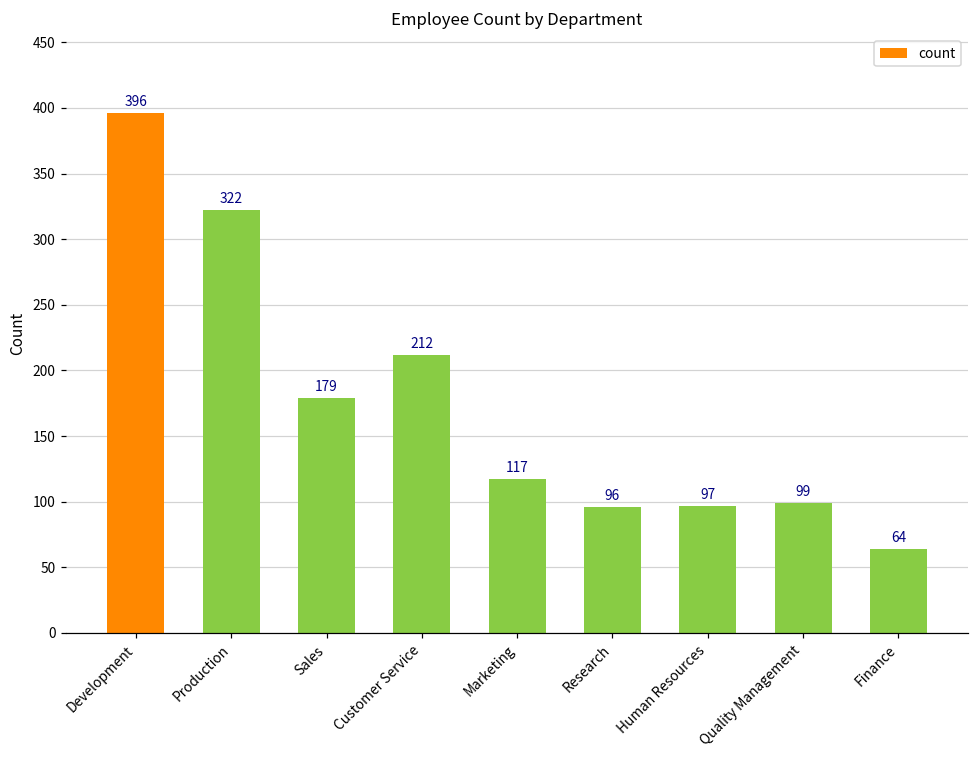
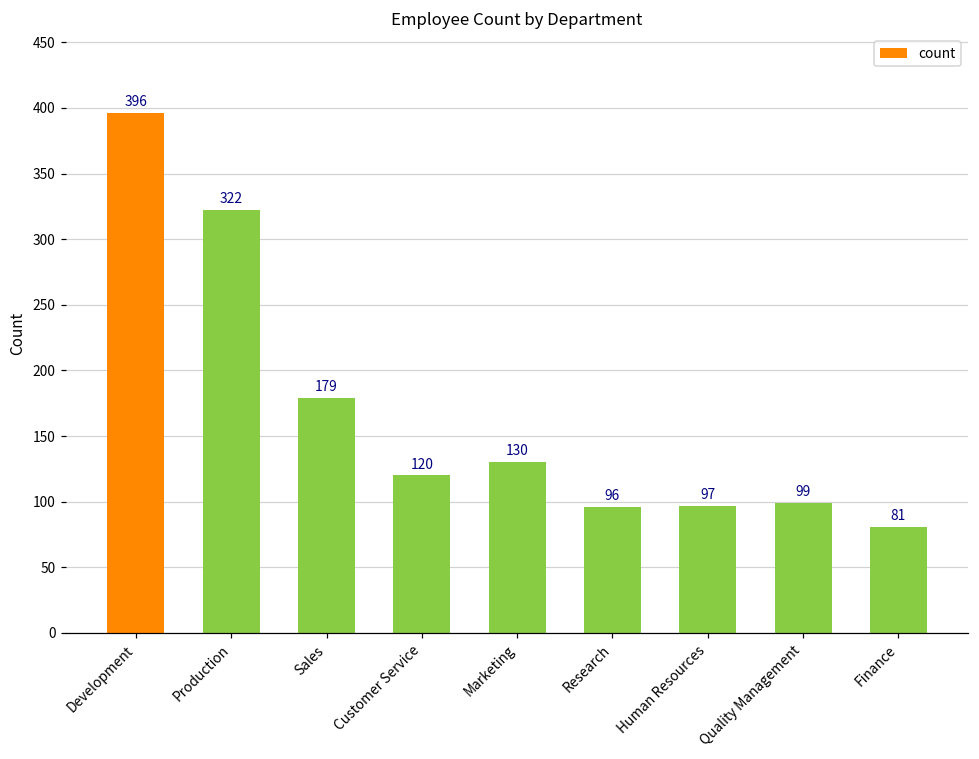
Customer Service: 212 -> 120
Marketing: 117 -> 130
Finance: 64 -> 81
